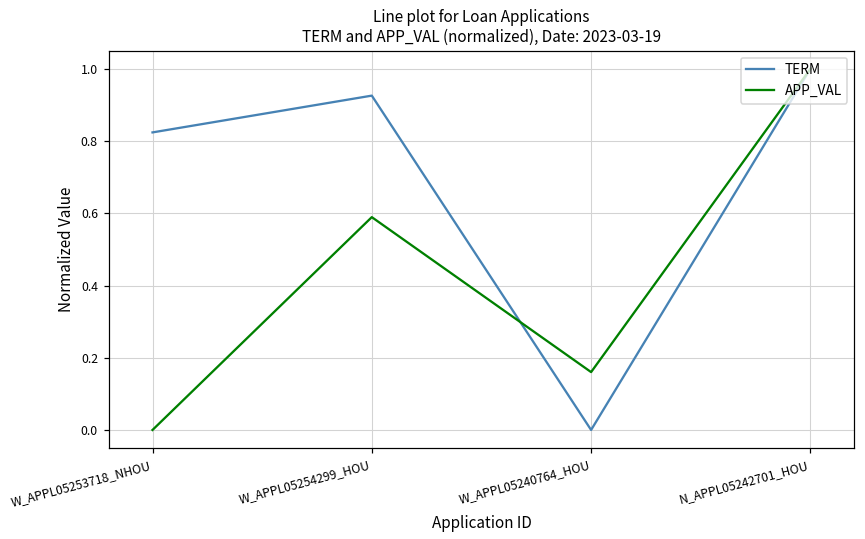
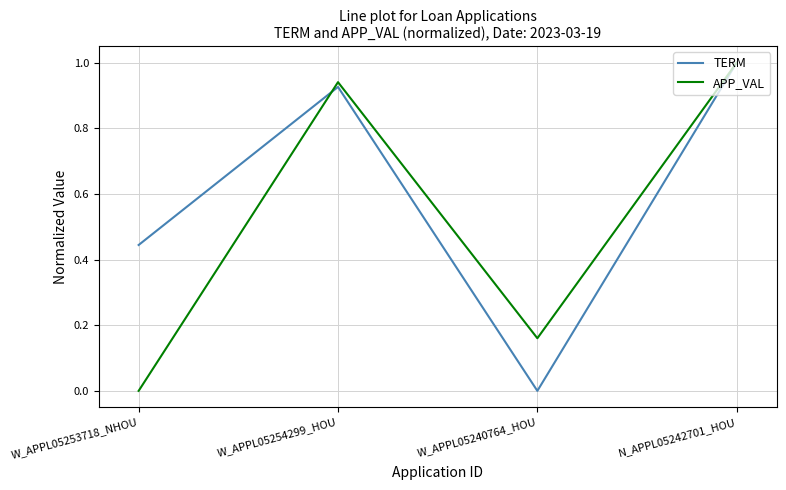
TERM, W_APPL05253718_NHOU: 0.82 -> 0.44
APP_VAL, W_APPL05254299_HOU: 0.59 -> 0.94
